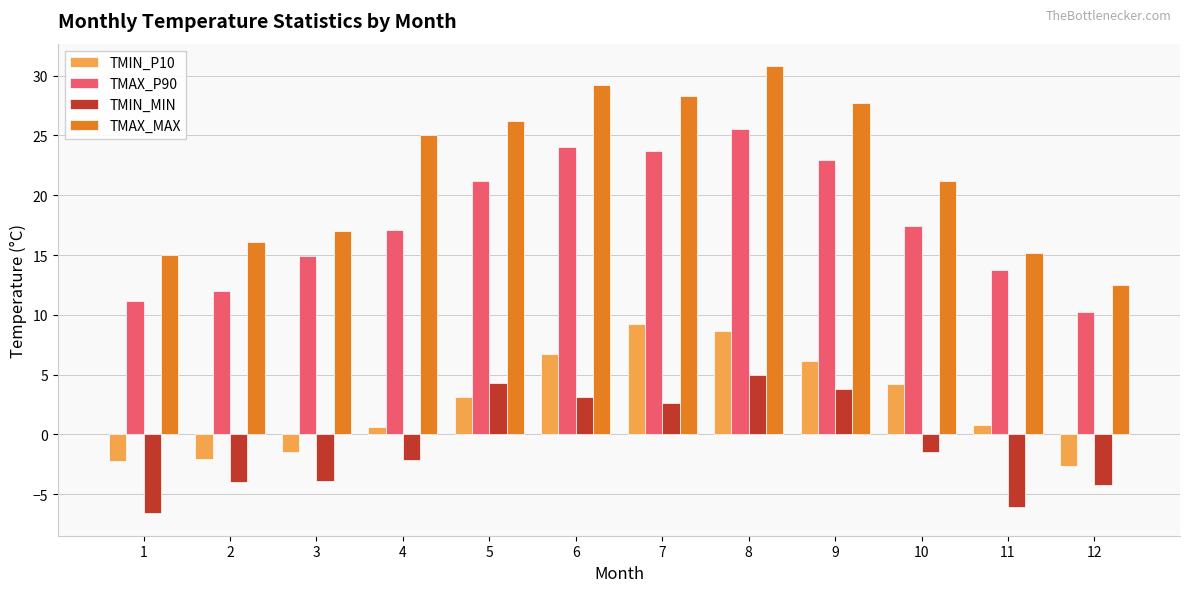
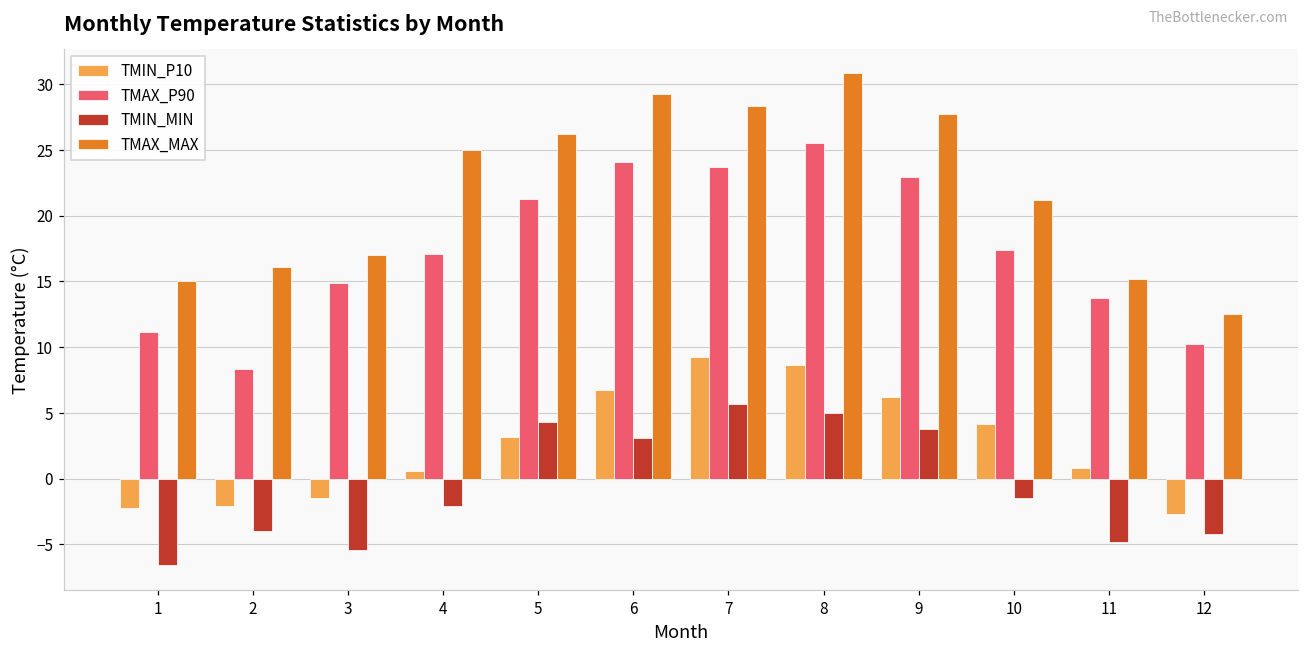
TMAX_P90, 2: 12.0 -> 8.4
TMIN_MIN, 3: -3.9 -> -5.4
TMIN_MIN, 7: 2.6 -> 5.7
TMIN_MIN, 11: -6.1 -> -4.8
